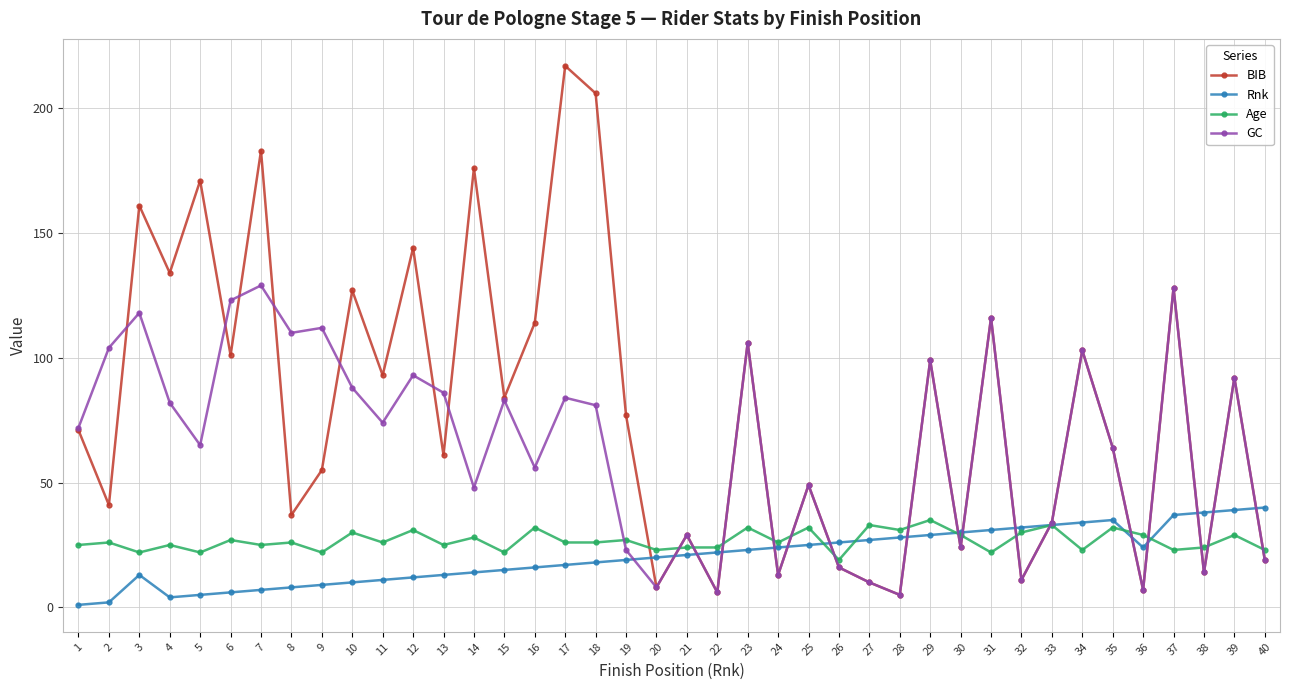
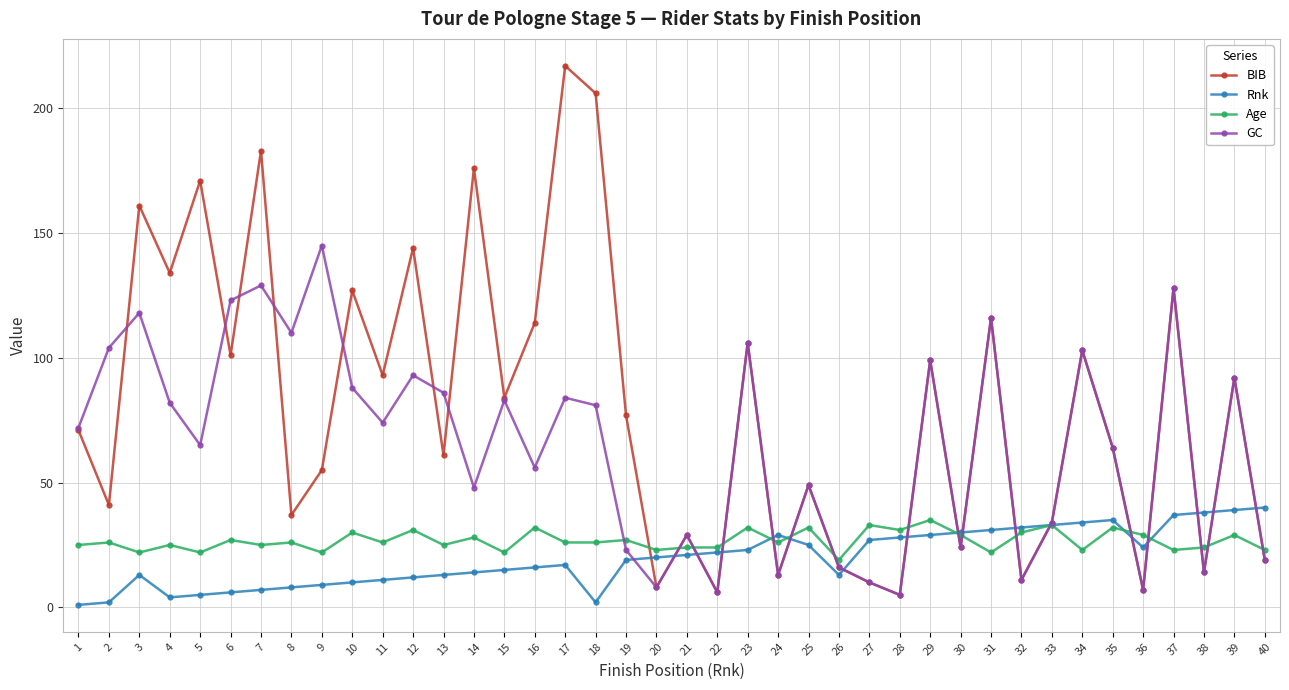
GC, 9: 112 -> 145
Rnk, 18: 18 -> 2
Rnk, 24: 24 -> 29
Rnk, 26: 26 -> 13
